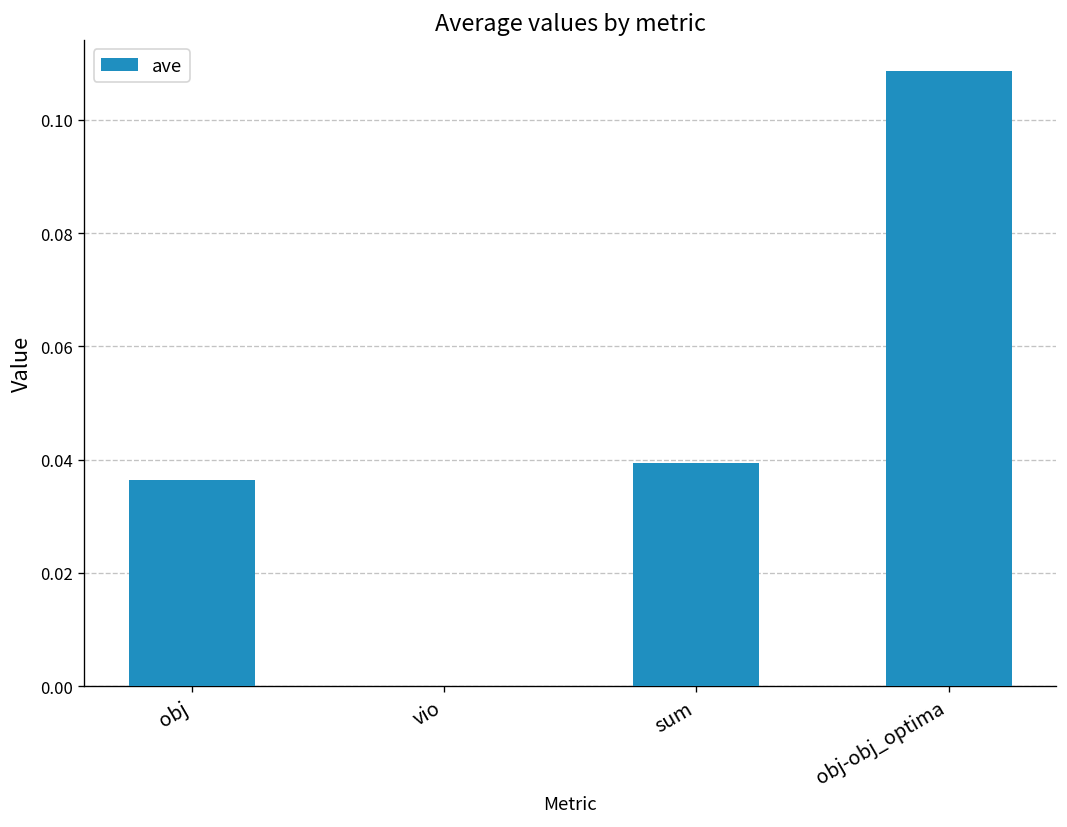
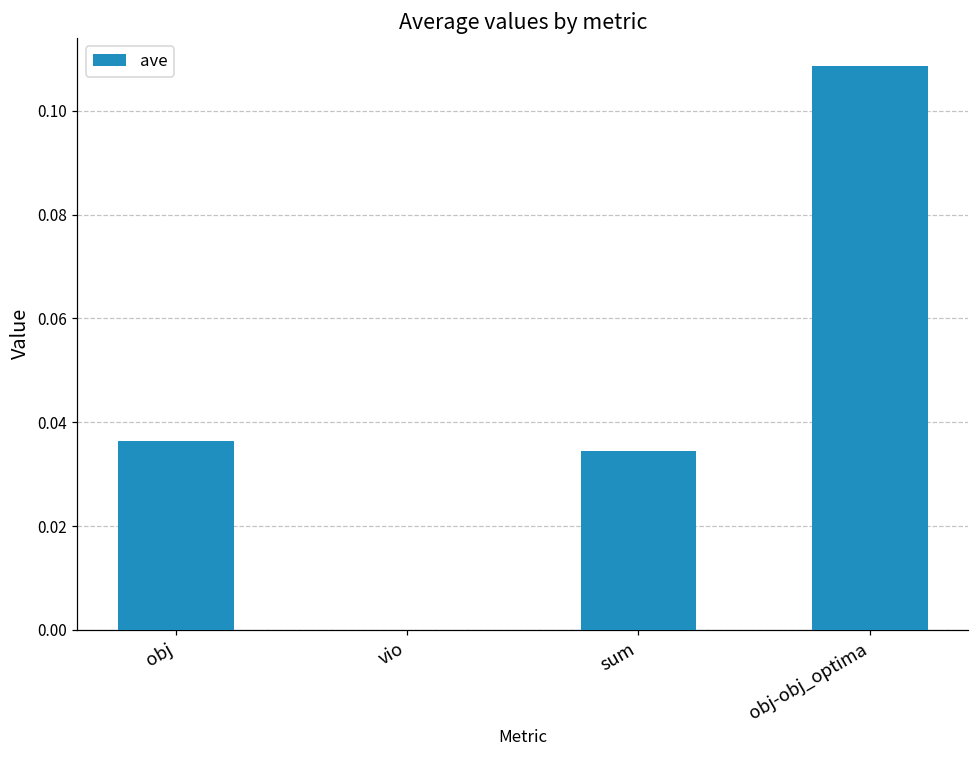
sum: 0.039 -> 0.035
